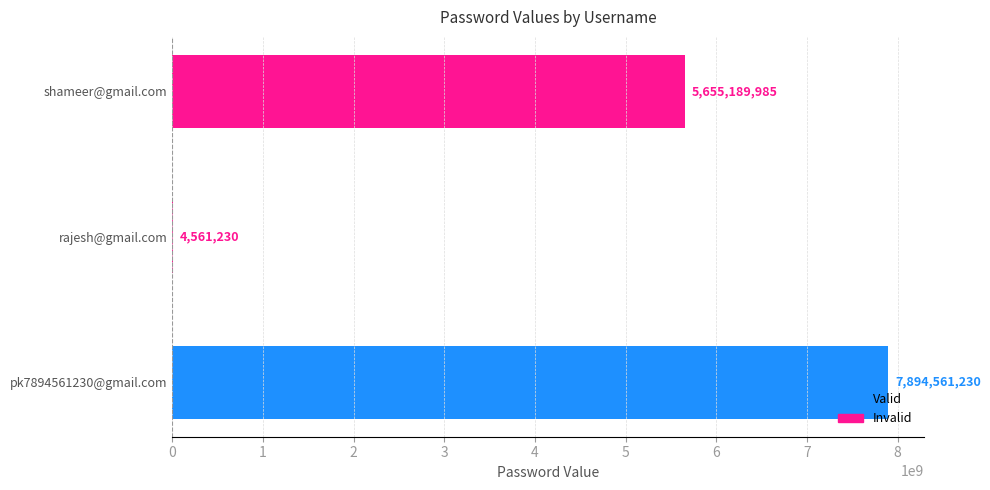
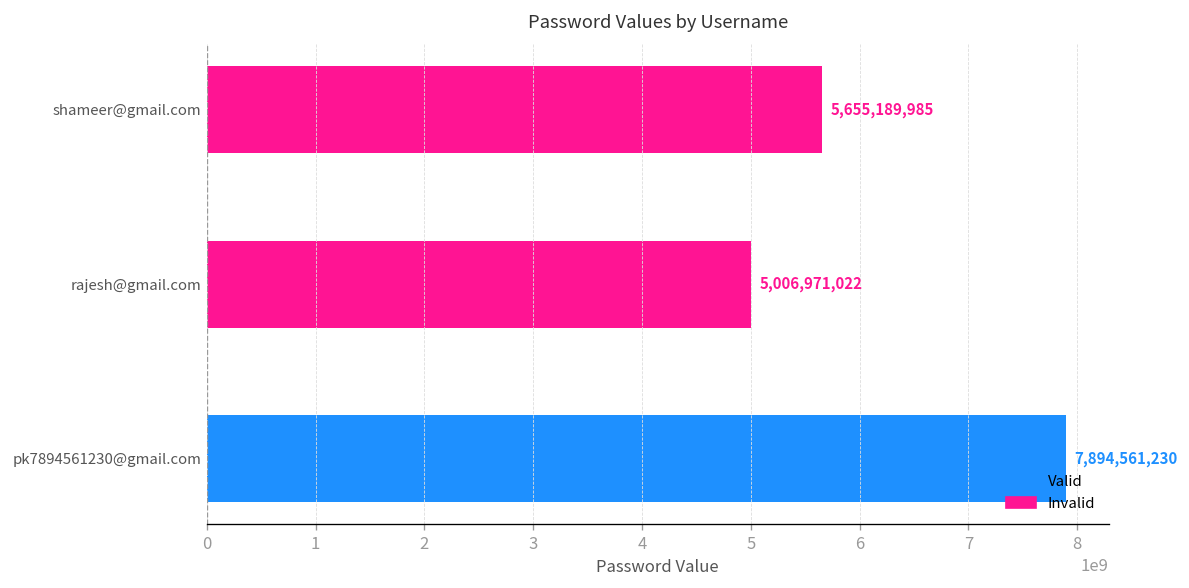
rajesh@gmail.com: 4,561,230 -> 5,006,971,022
